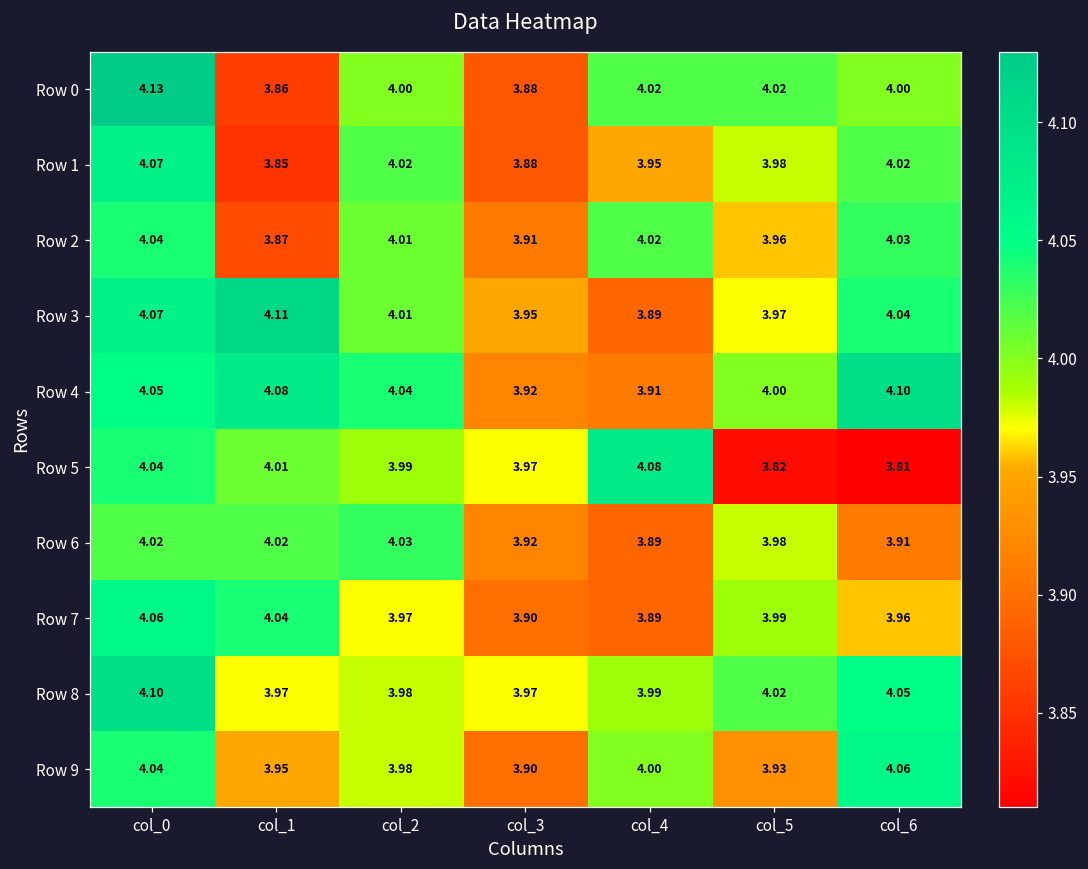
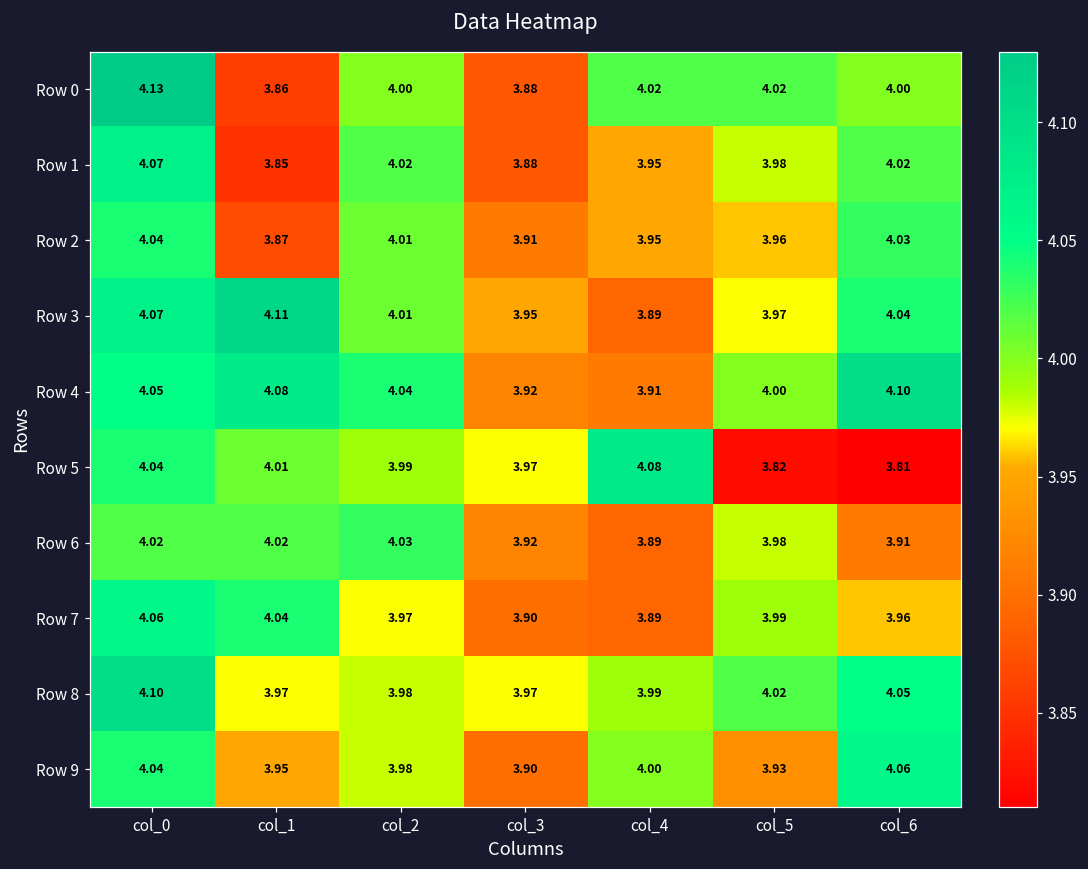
Row 2, col_4: 4.02 -> 3.95
